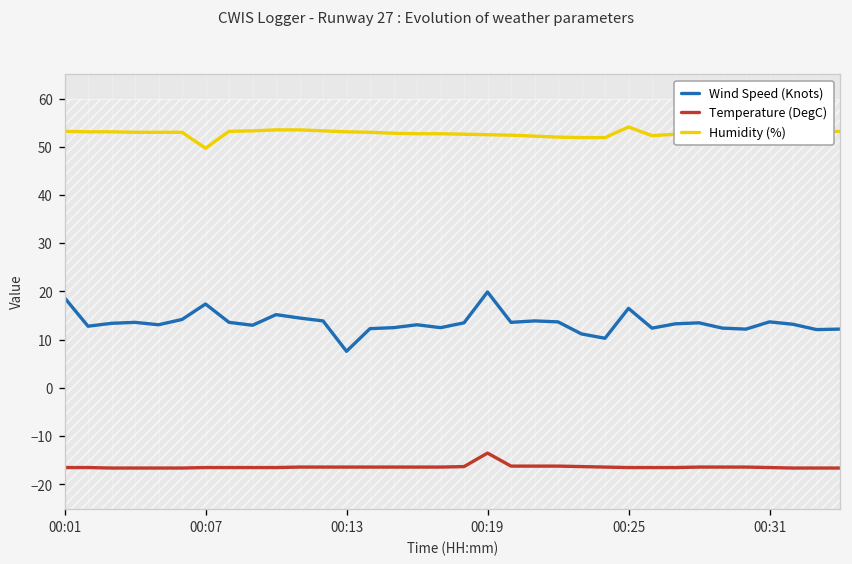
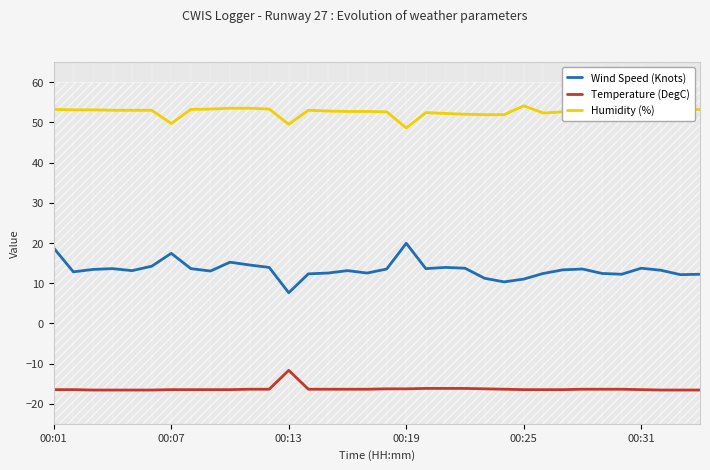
Temperature (DegC), 00:13: -16 -> -12
Humidity (%), 00:13: 53 -> 50
Temperature (DegC), 00:19: -14 -> -16
Humidity (%), 00:19: 53 -> 49
Wind Speed (Knots), 00:25: 17 -> 11
